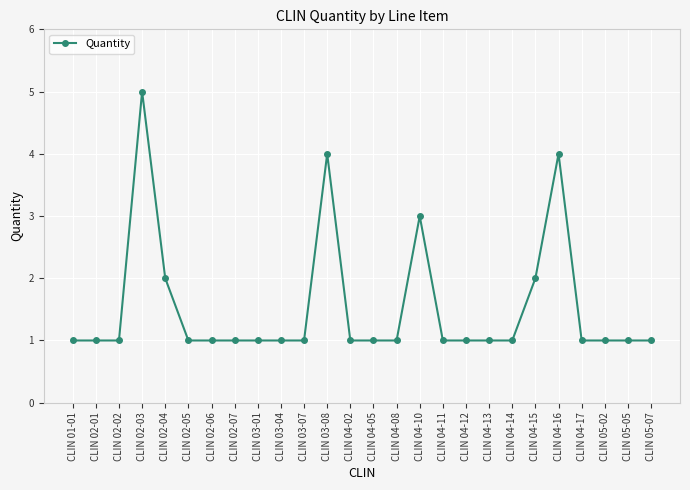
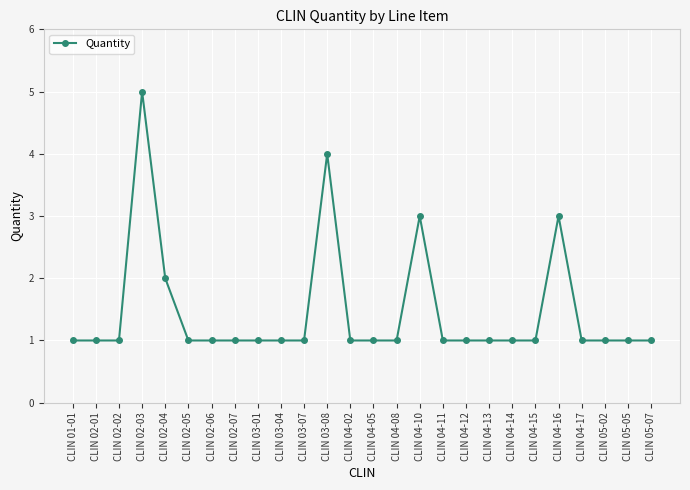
CLIN 04-15: 2 -> 1
CLIN 04-16: 4 -> 3
